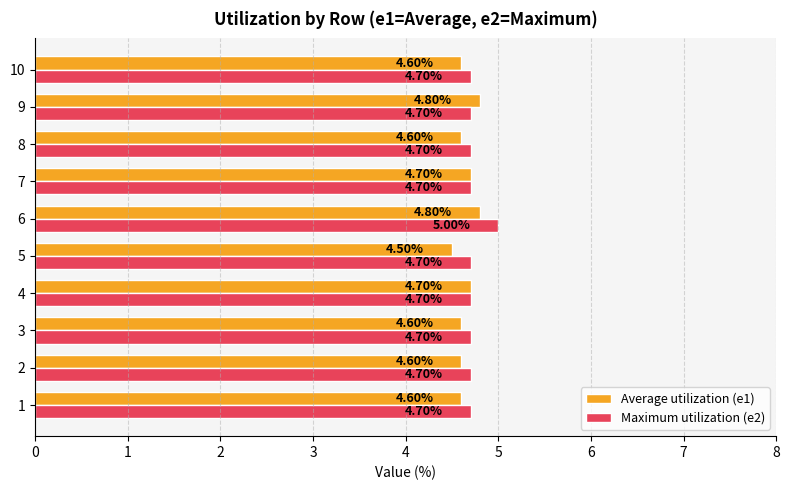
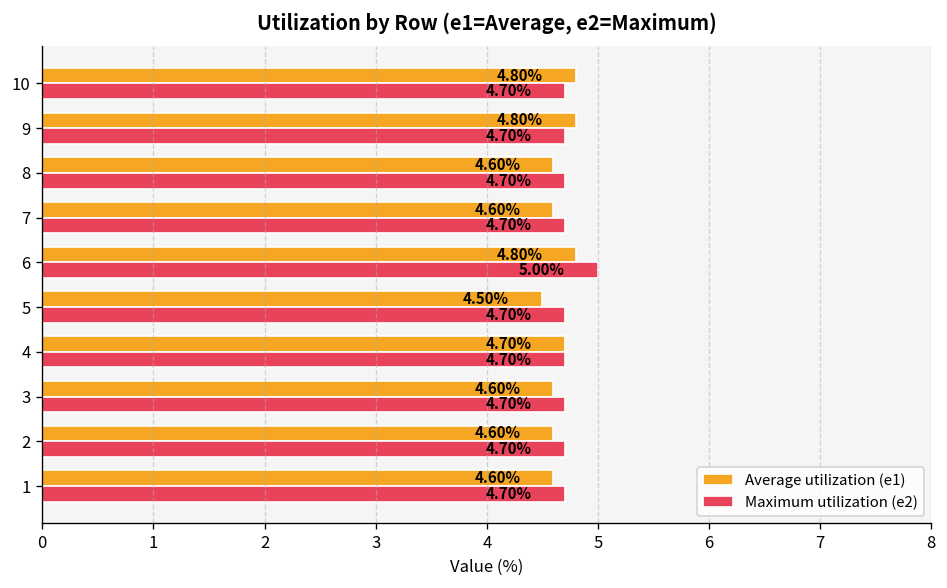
Average utilization (e1), 10: 4.60% -> 4.80%
Average utilization (e1), 7: 4.70% -> 4.60%
